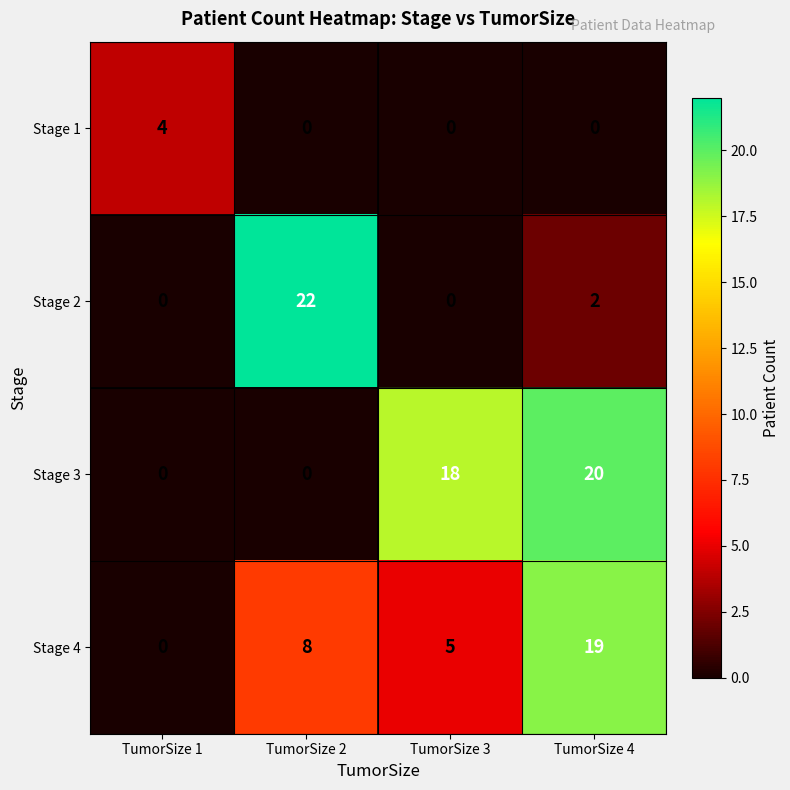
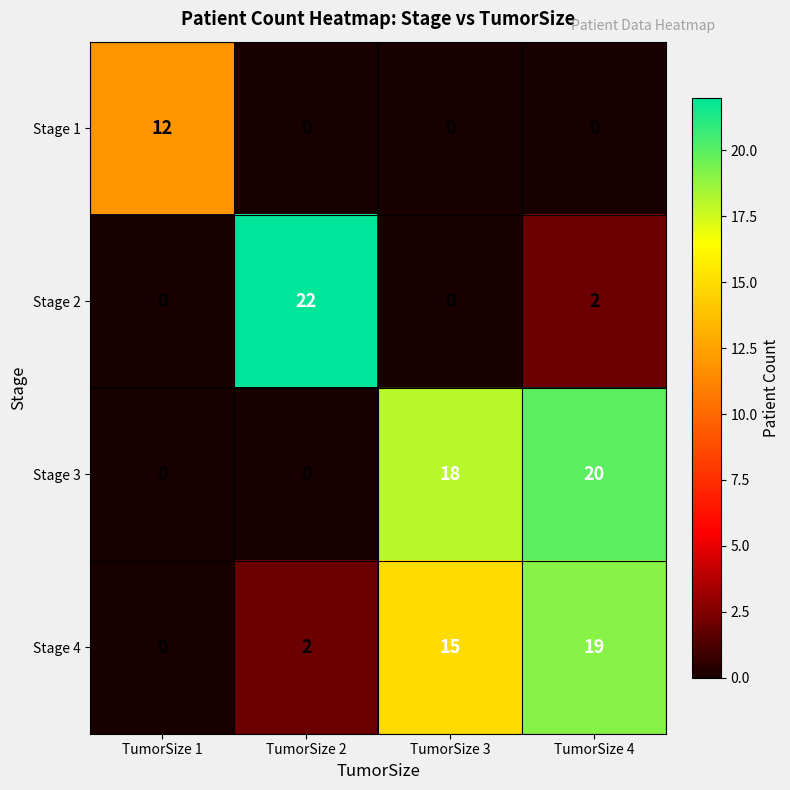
Stage 1, TumorSize 1: 4 -> 12
Stage 4, TumorSize 2: 8 -> 2
Stage 4, TumorSize 3: 5 -> 15
